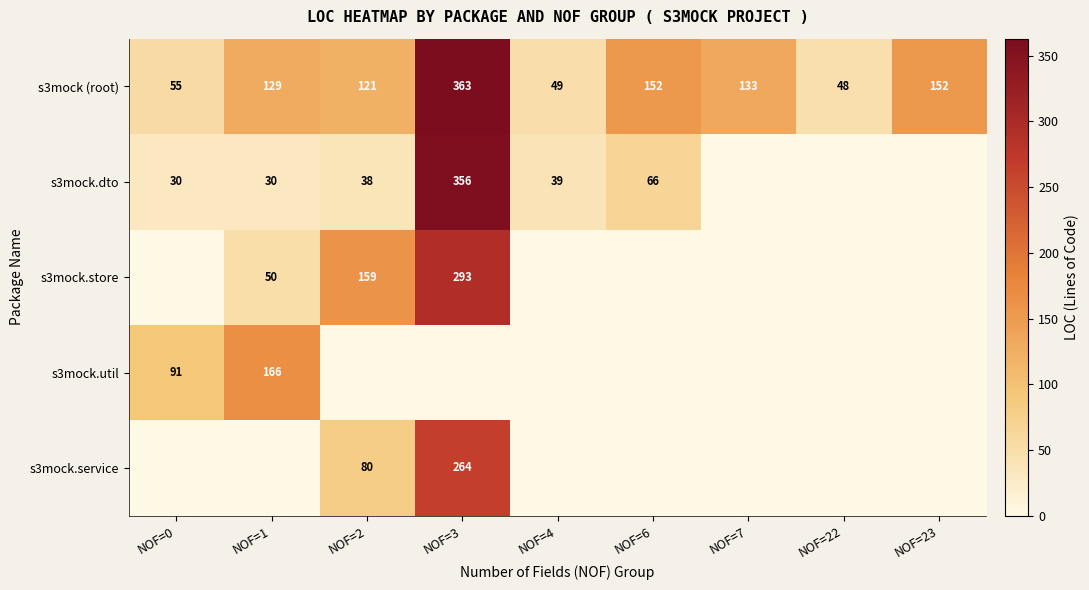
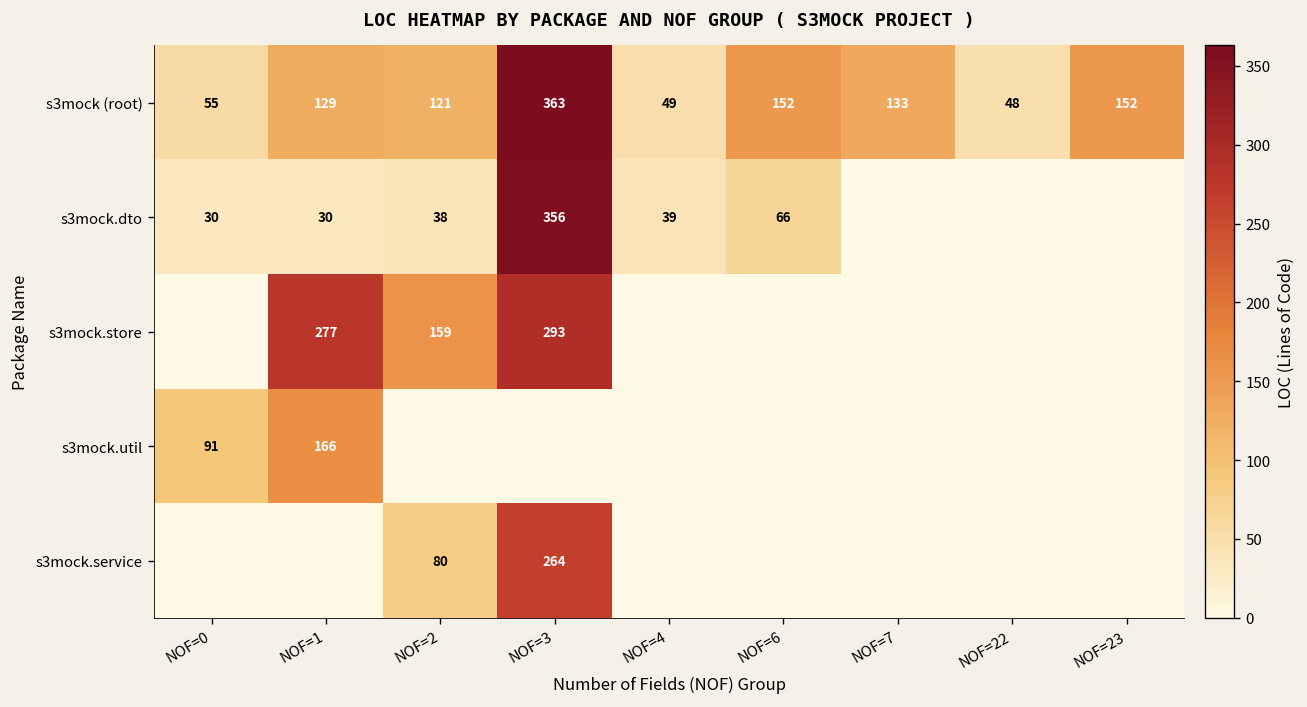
s3mock.store, NOF=1: 50 -> 277
